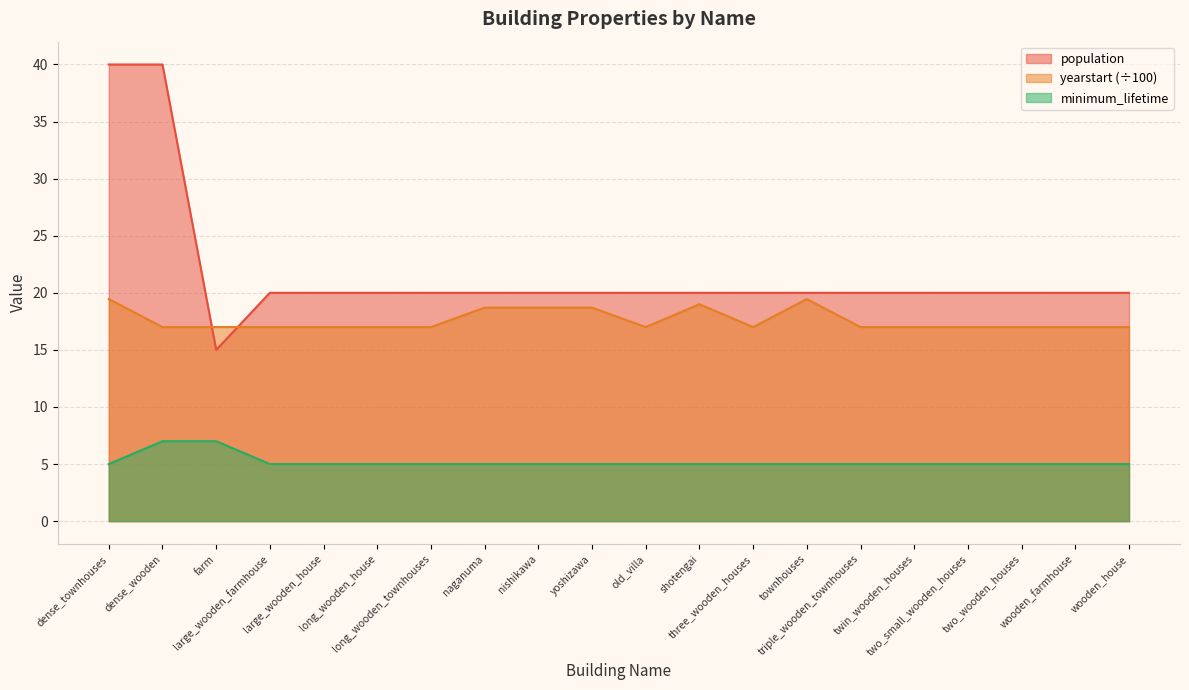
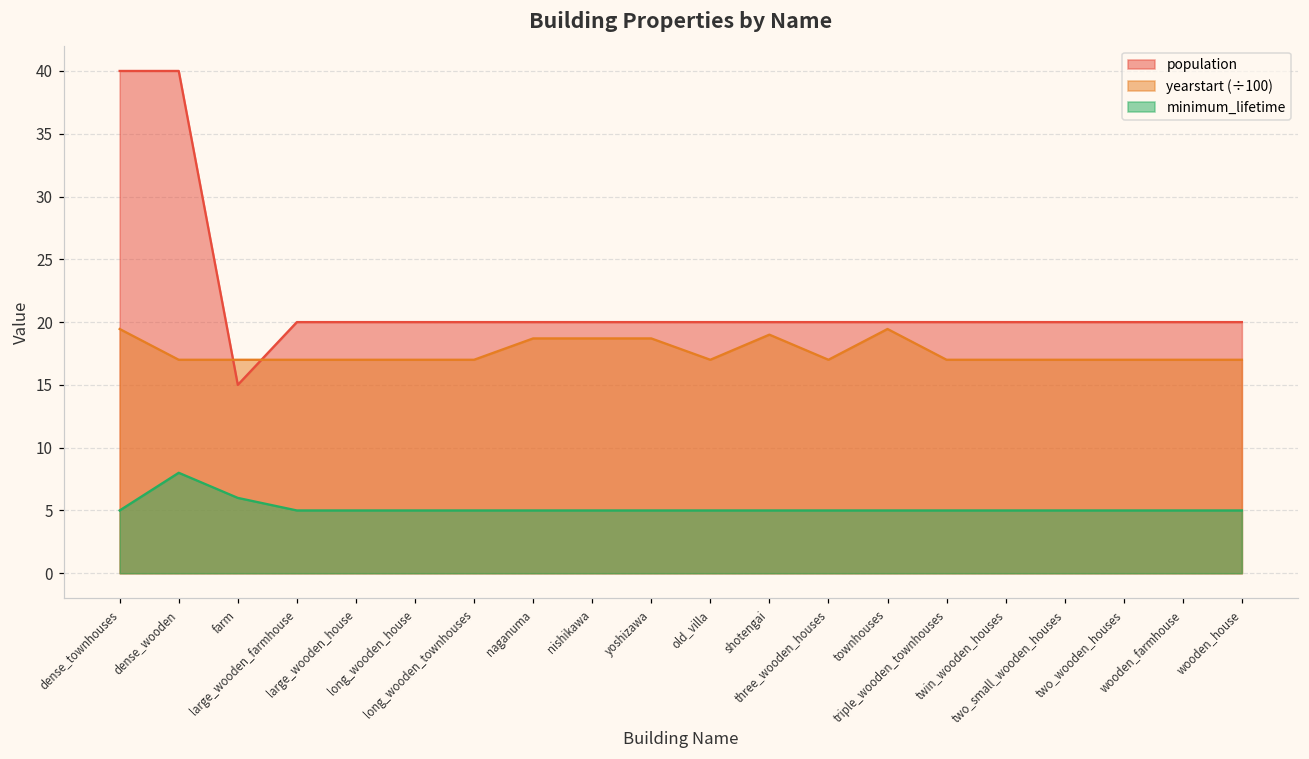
minimum_lifetime, dense_wooden: 7 -> 8
minimum_lifetime, farm: 7 -> 6
